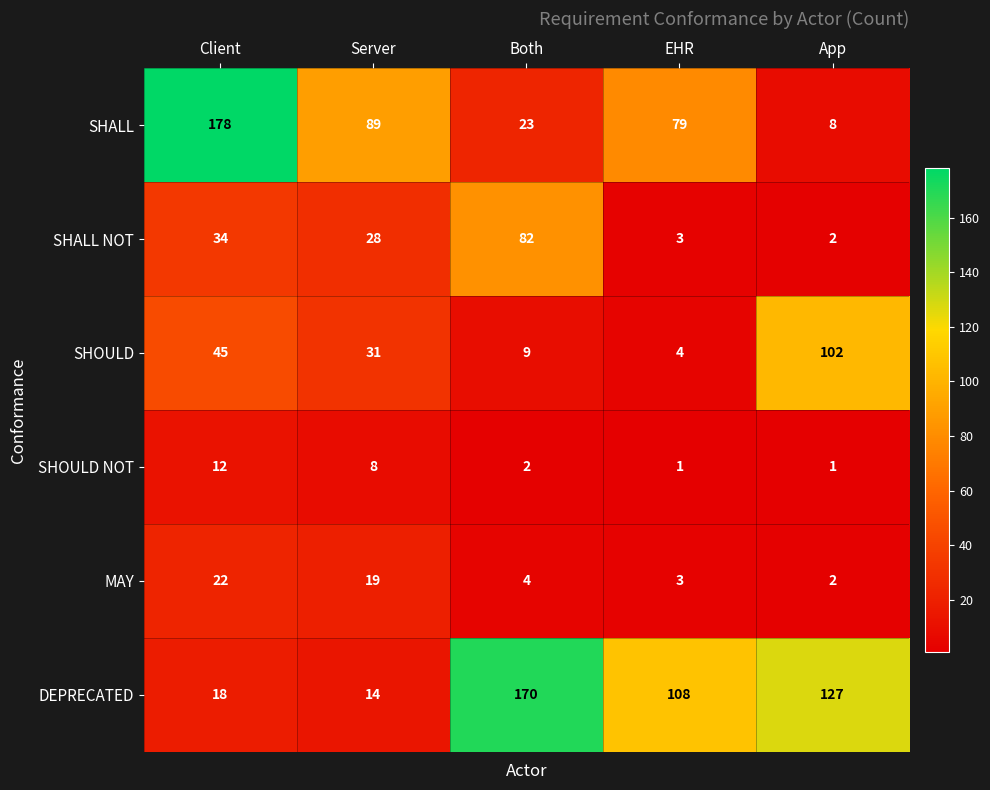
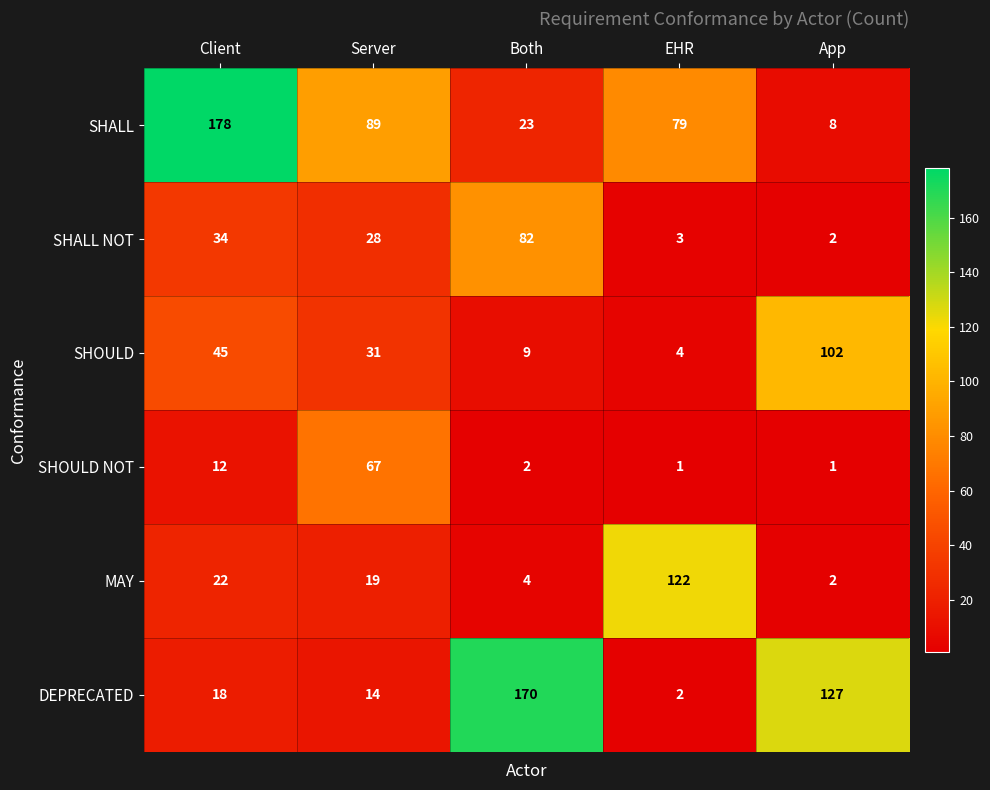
SHOULD NOT, Server: 8 -> 67
MAY, EHR: 3 -> 122
DEPRECATED, EHR: 108 -> 2
